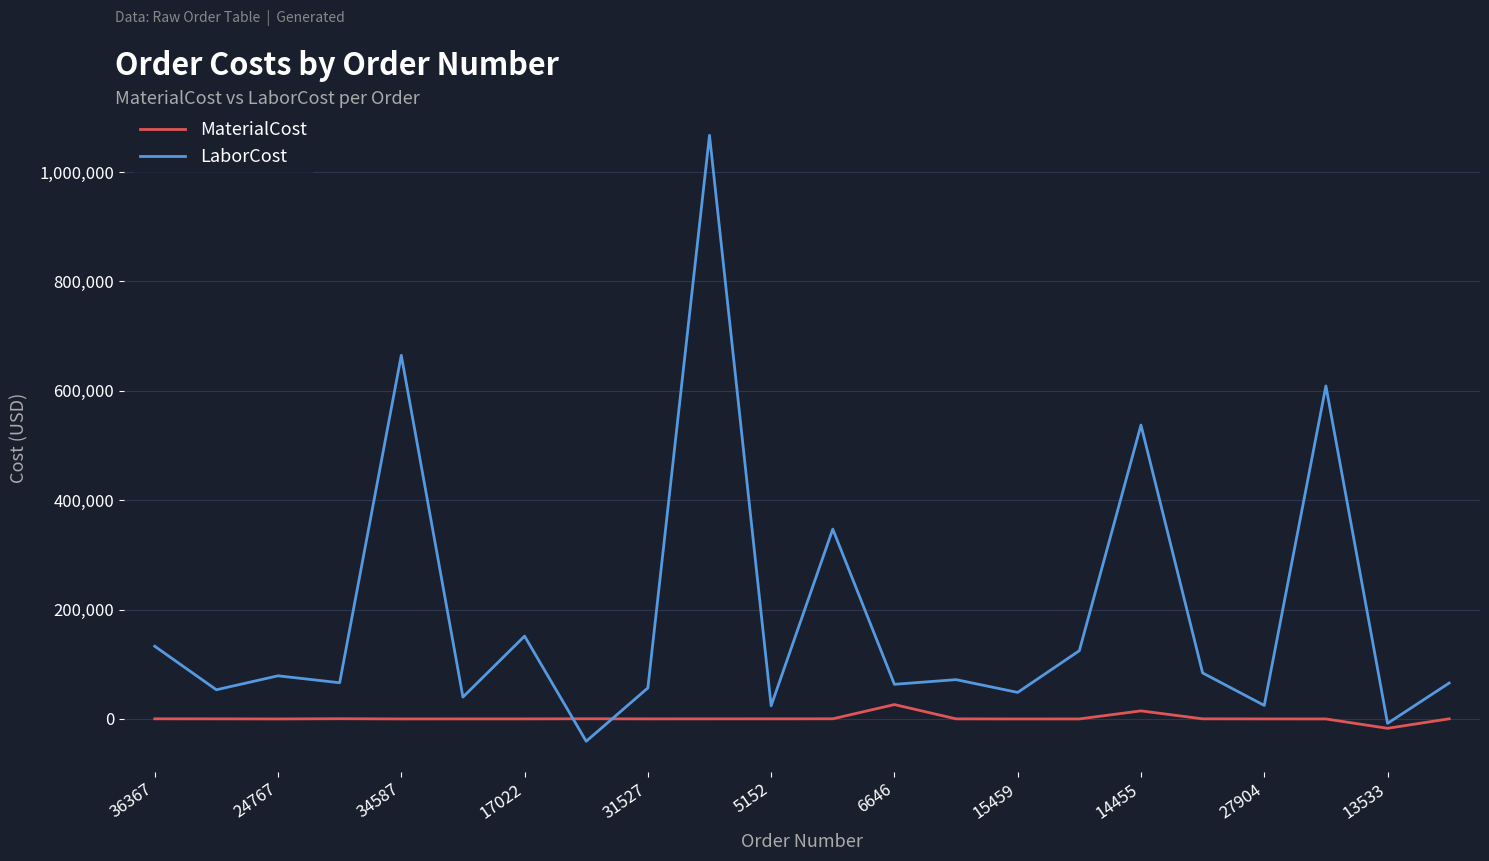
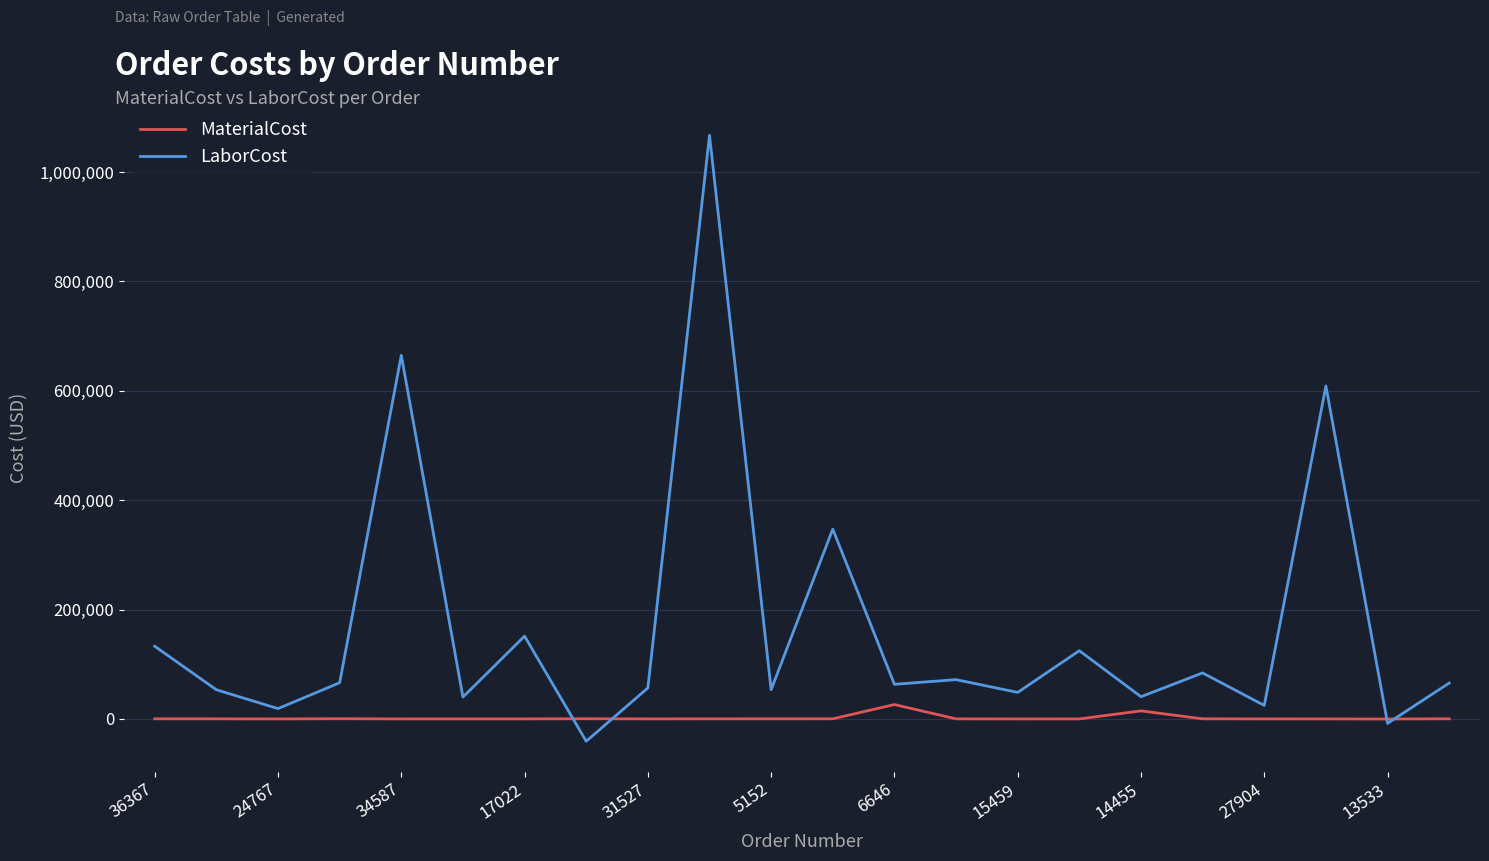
LaborCost, 24767: 80,000 -> 20,000
LaborCost, 5152: 20,000 -> 50,000
LaborCost, 14455: 540,000 -> 40,000
MaterialCost, 13533: -20,000 -> 0
